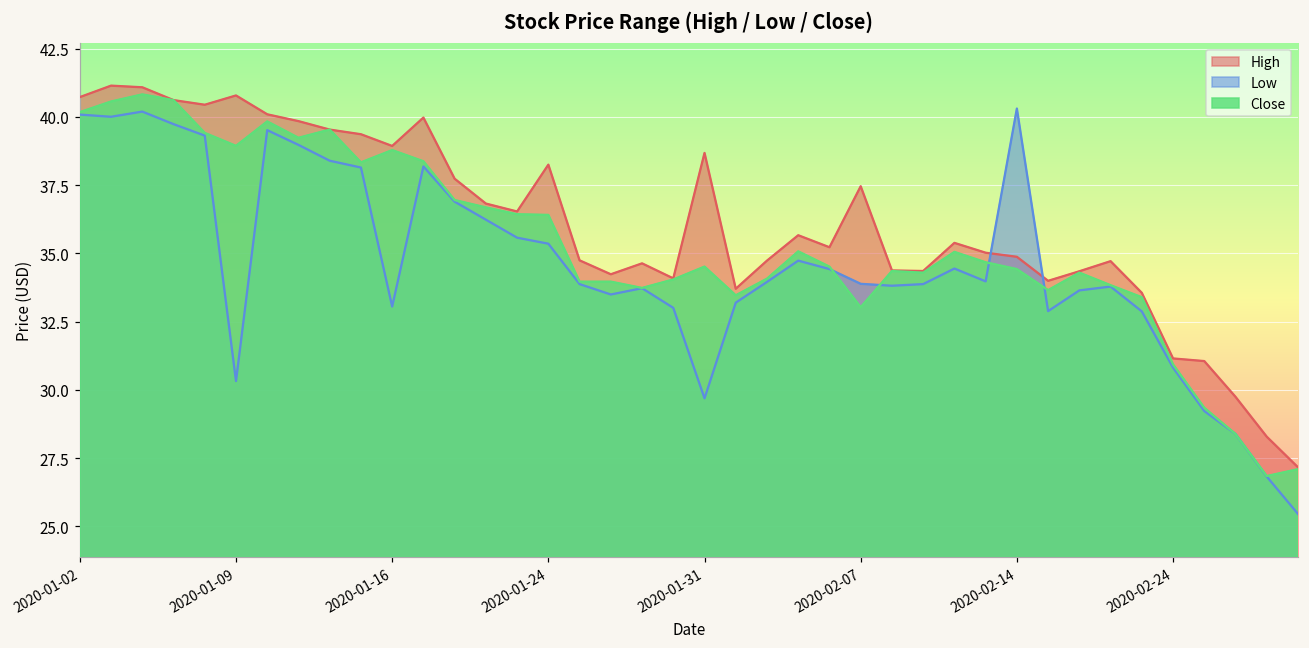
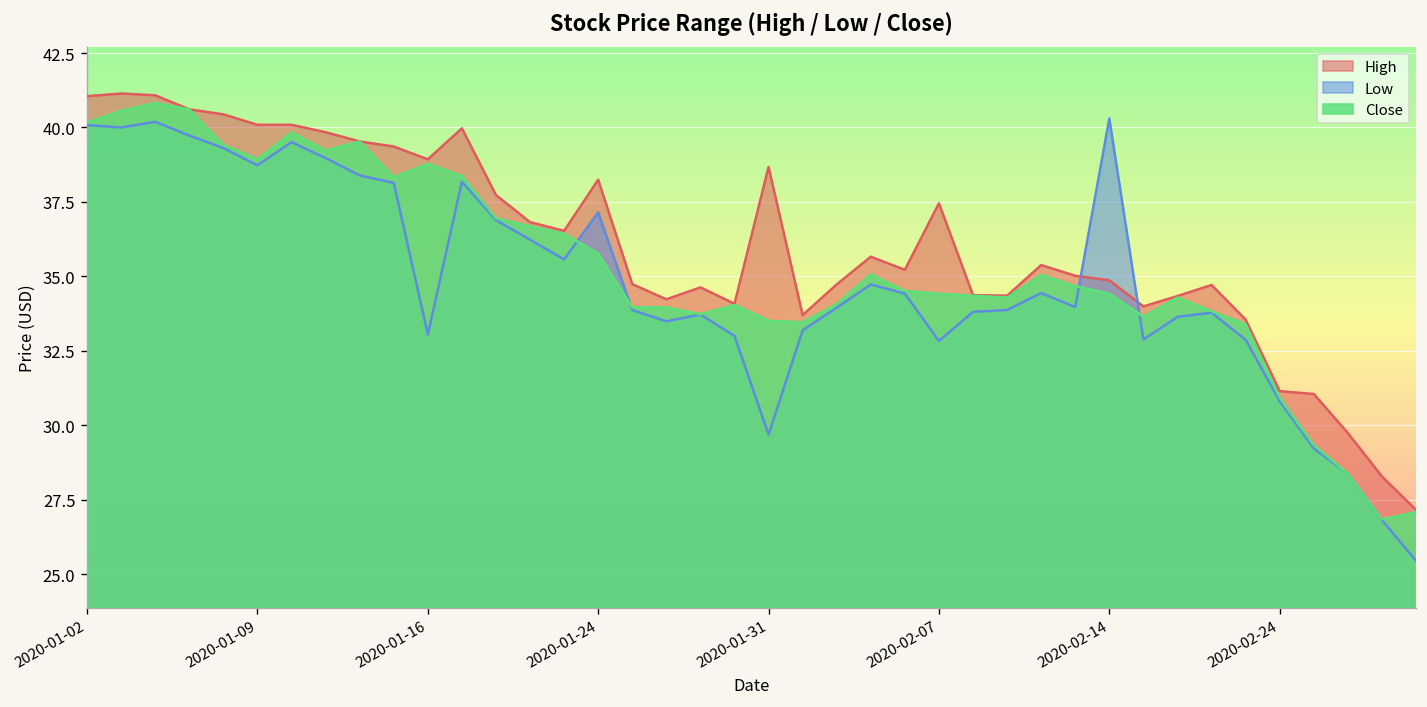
High, 2020-01-02: 40.7 -> 41.1
High, 2020-01-09: 40.8 -> 40.1
Low, 2020-01-09: 30.3 -> 38.7
Low, 2020-01-24: 35.3 -> 37.1
Close, 2020-01-24: 36.4 -> 35.8
Close, 2020-01-31: 34.5 -> 33.5
Low, 2020-02-07: 33.9 -> 32.8
Close, 2020-02-07: 33.0 -> 34.4
